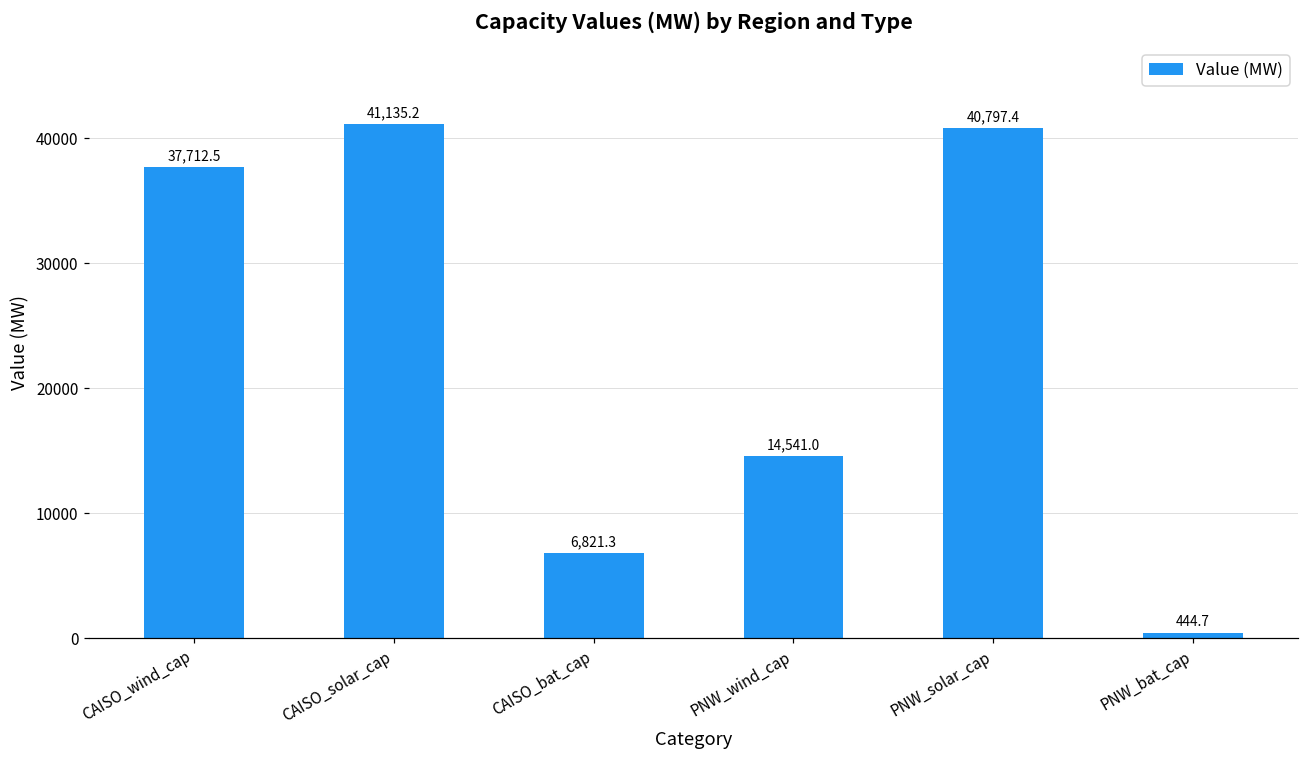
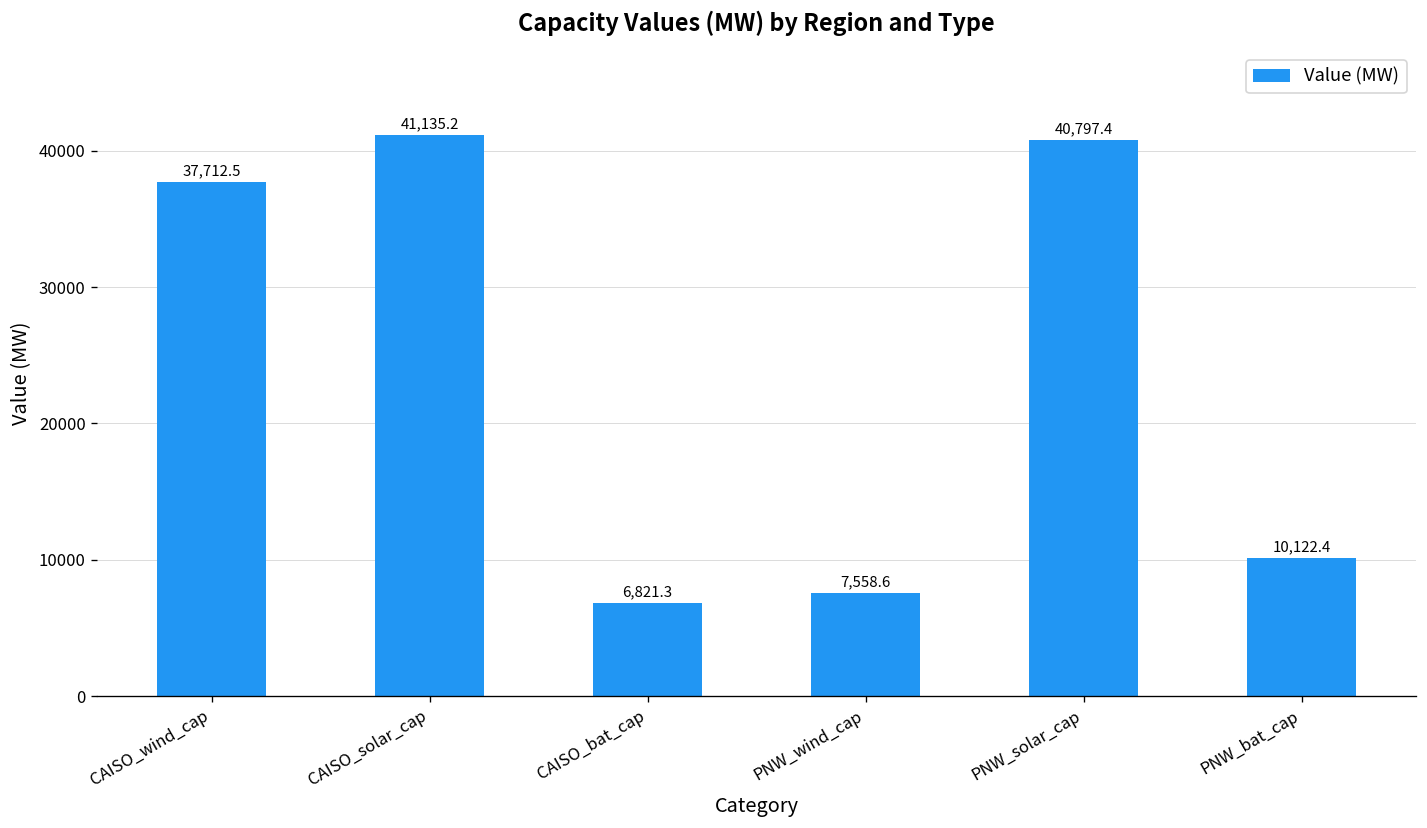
PNW_wind_cap: 14,541.0 -> 7,558.6
PNW_bat_cap: 444.7 -> 10,122.4
